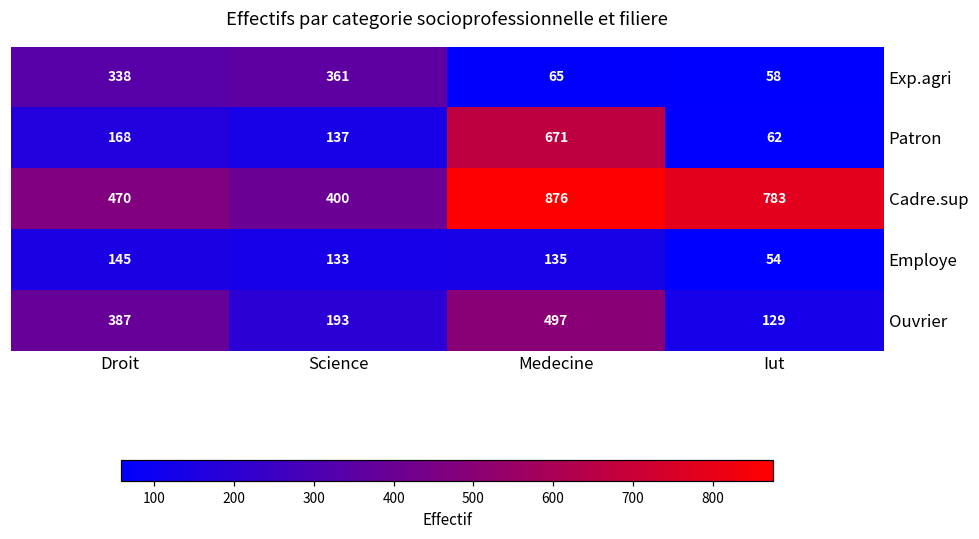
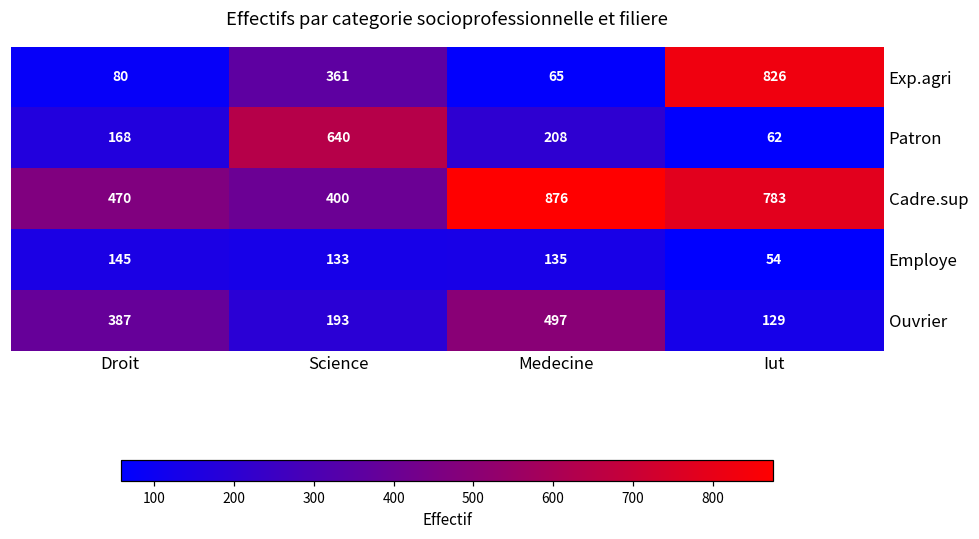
Exp.agri, Droit: 338 -> 80
Exp.agri, Iut: 58 -> 826
Patron, Science: 137 -> 640
Patron, Medecine: 671 -> 208
